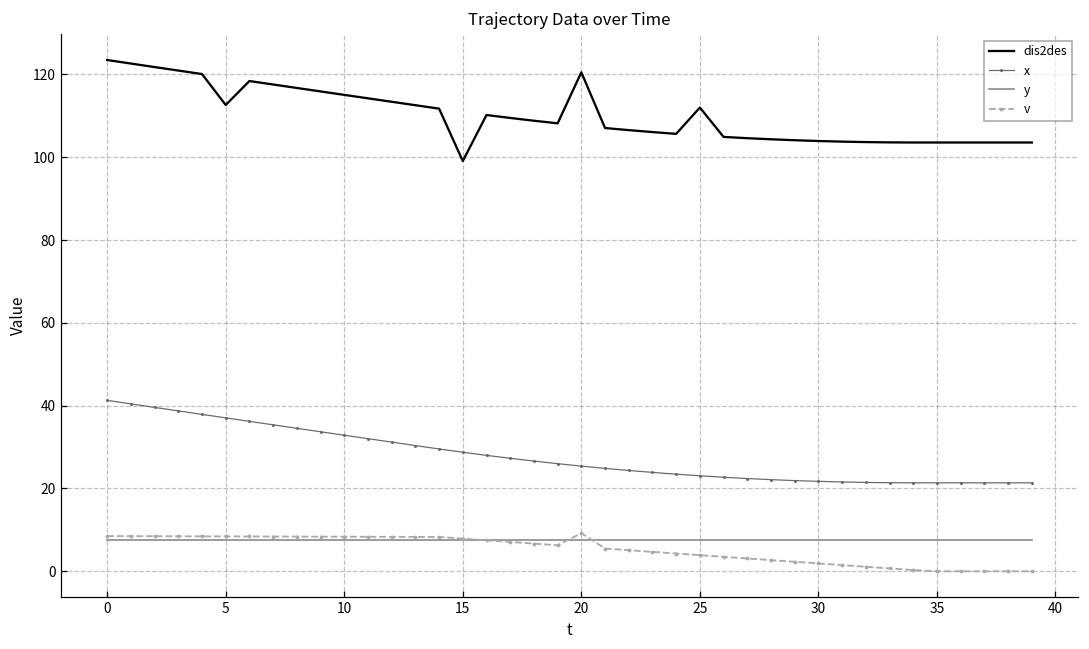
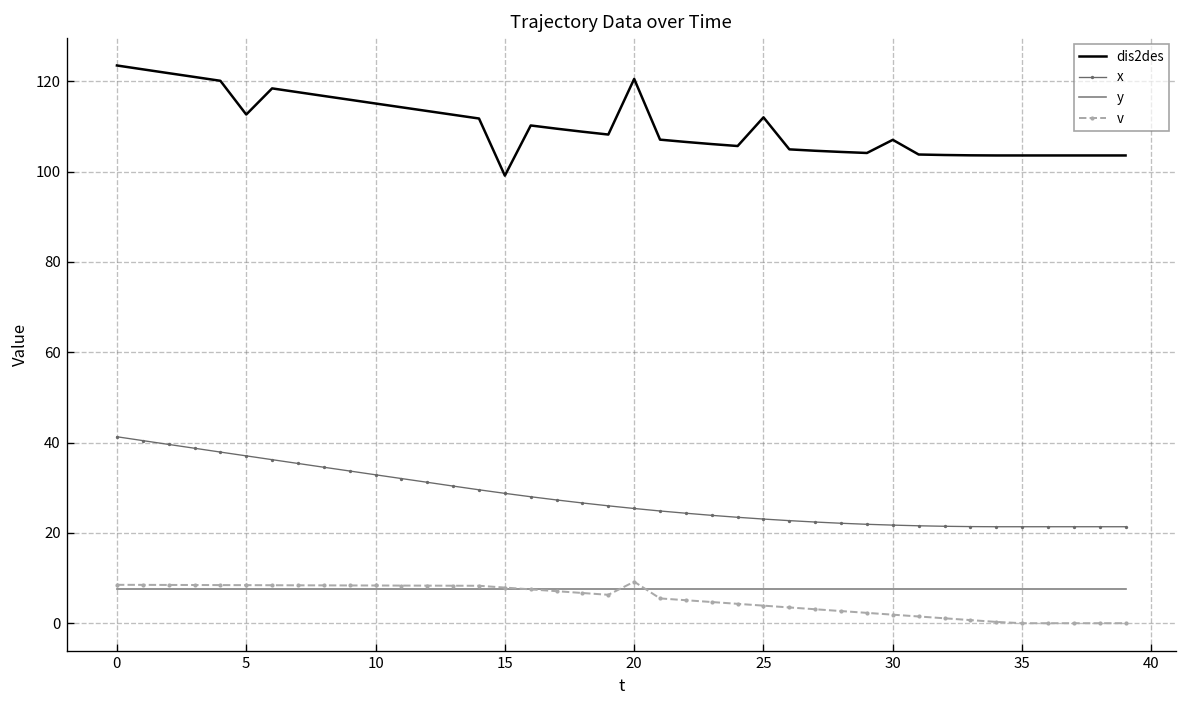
dis2des, 30: 104 -> 107
